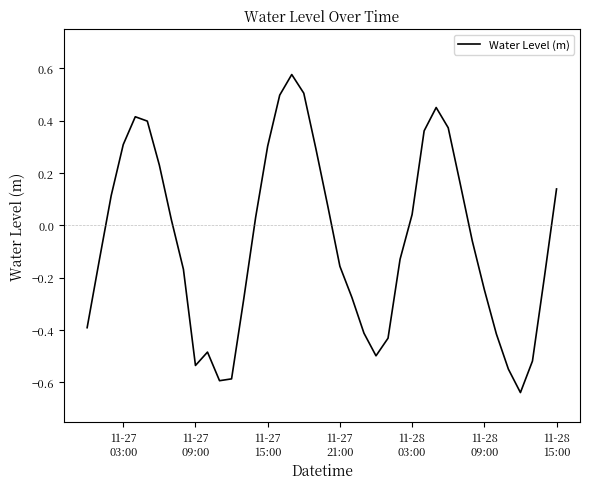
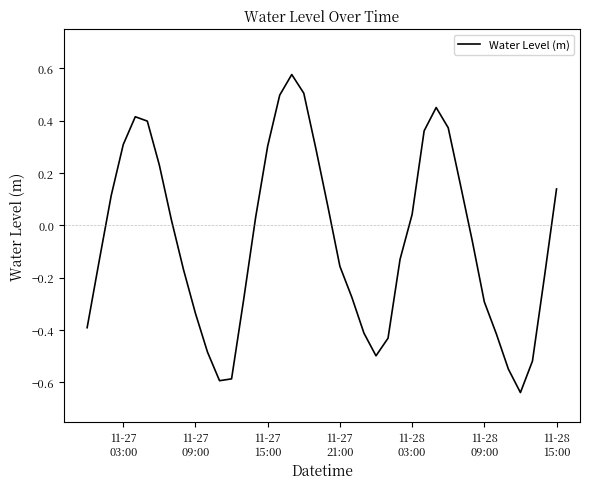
11-27 09:00: -0.54 -> -0.34
11-28 09:00: -0.24 -> -0.29
